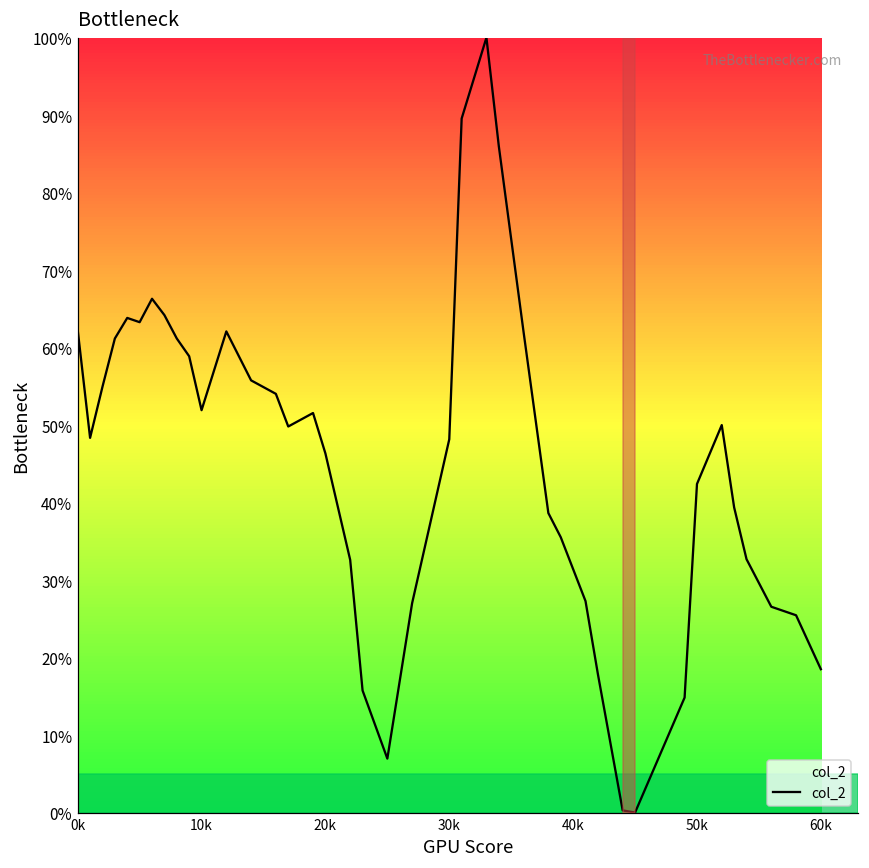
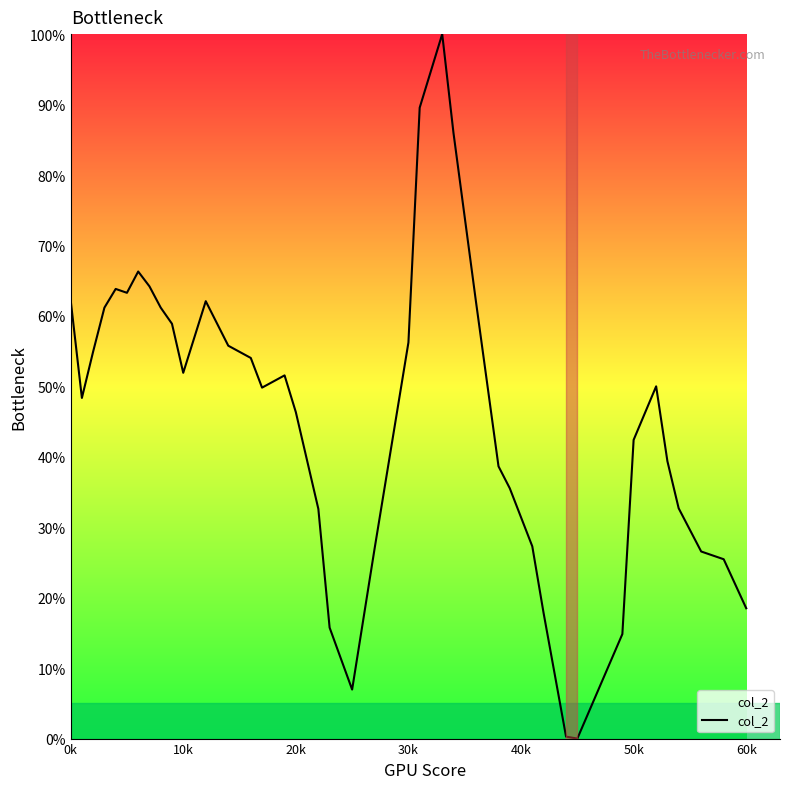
30k: 48% -> 56%
